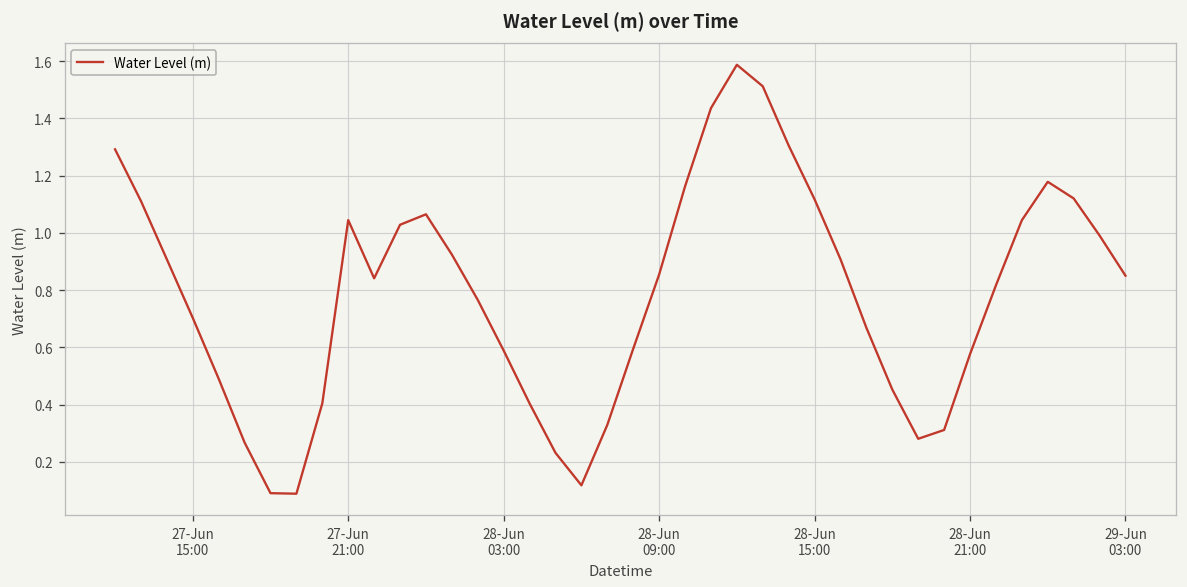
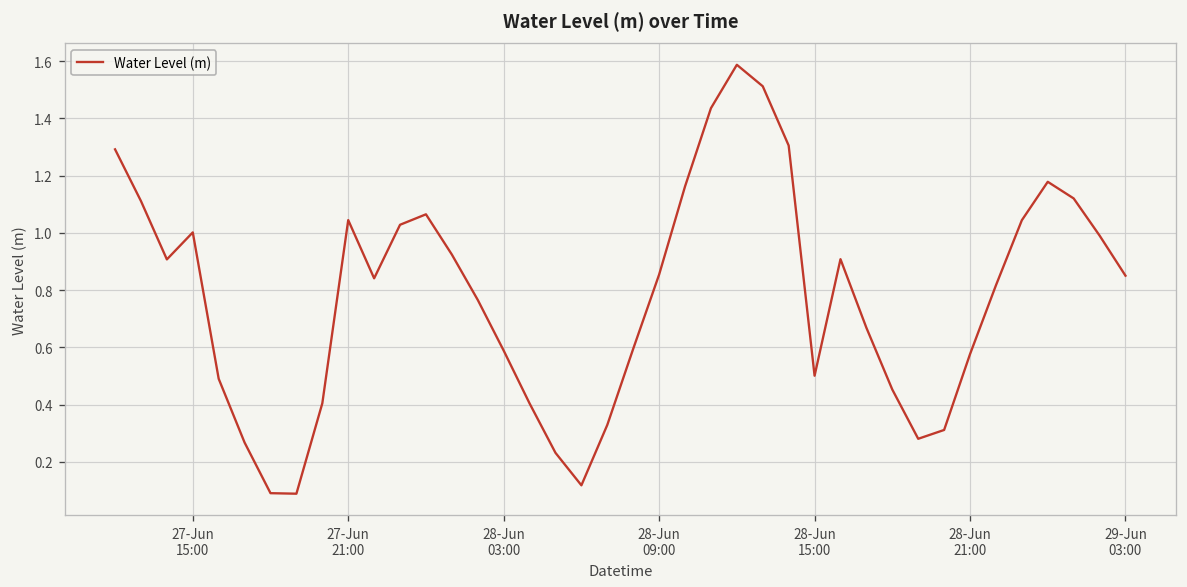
27-Jun 15:00: 0.70 -> 1.00
28-Jun 15:00: 1.12 -> 0.50
